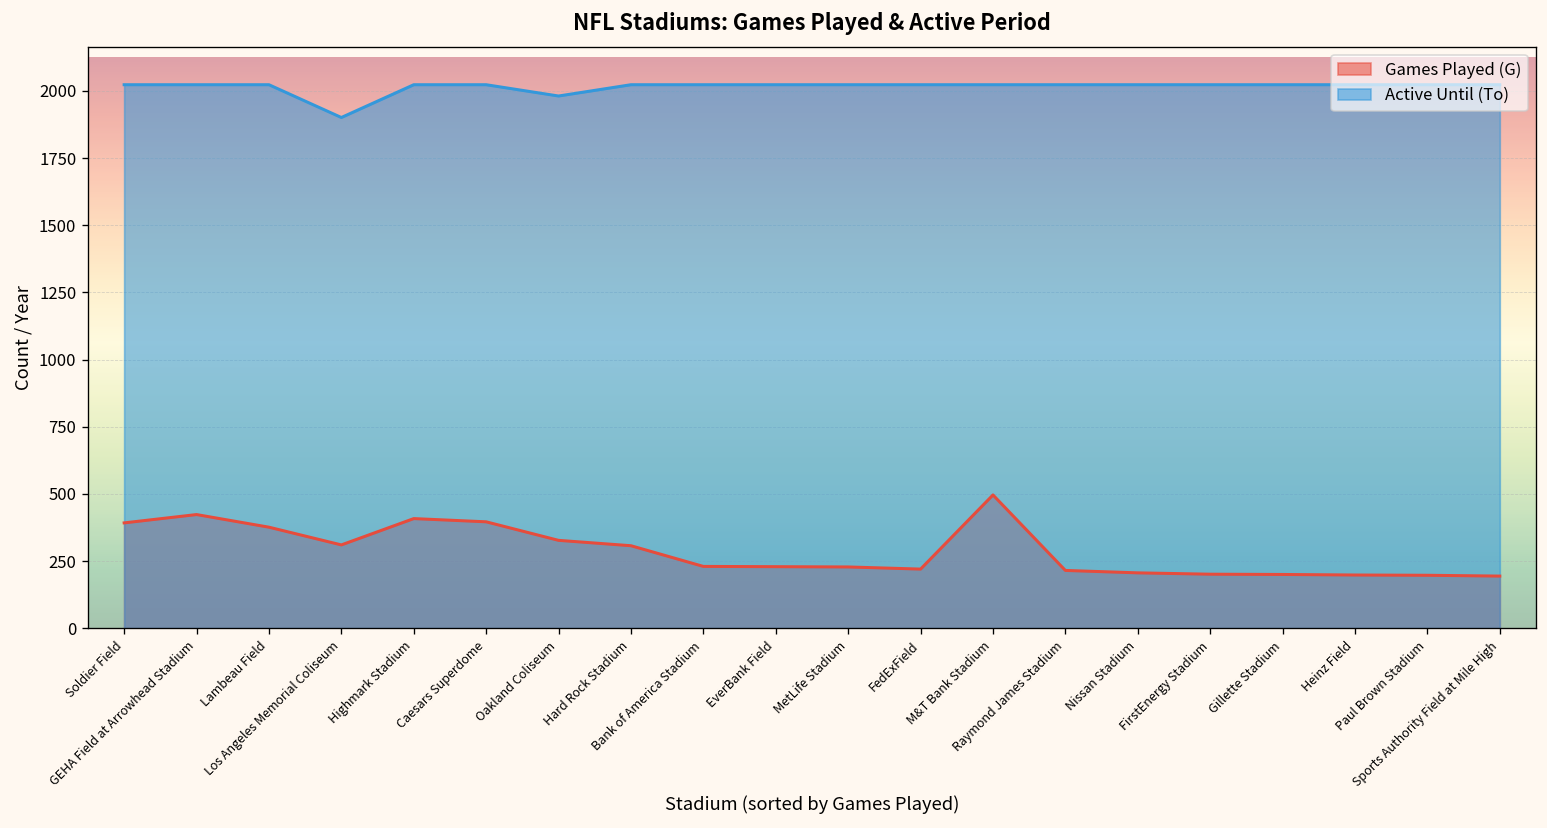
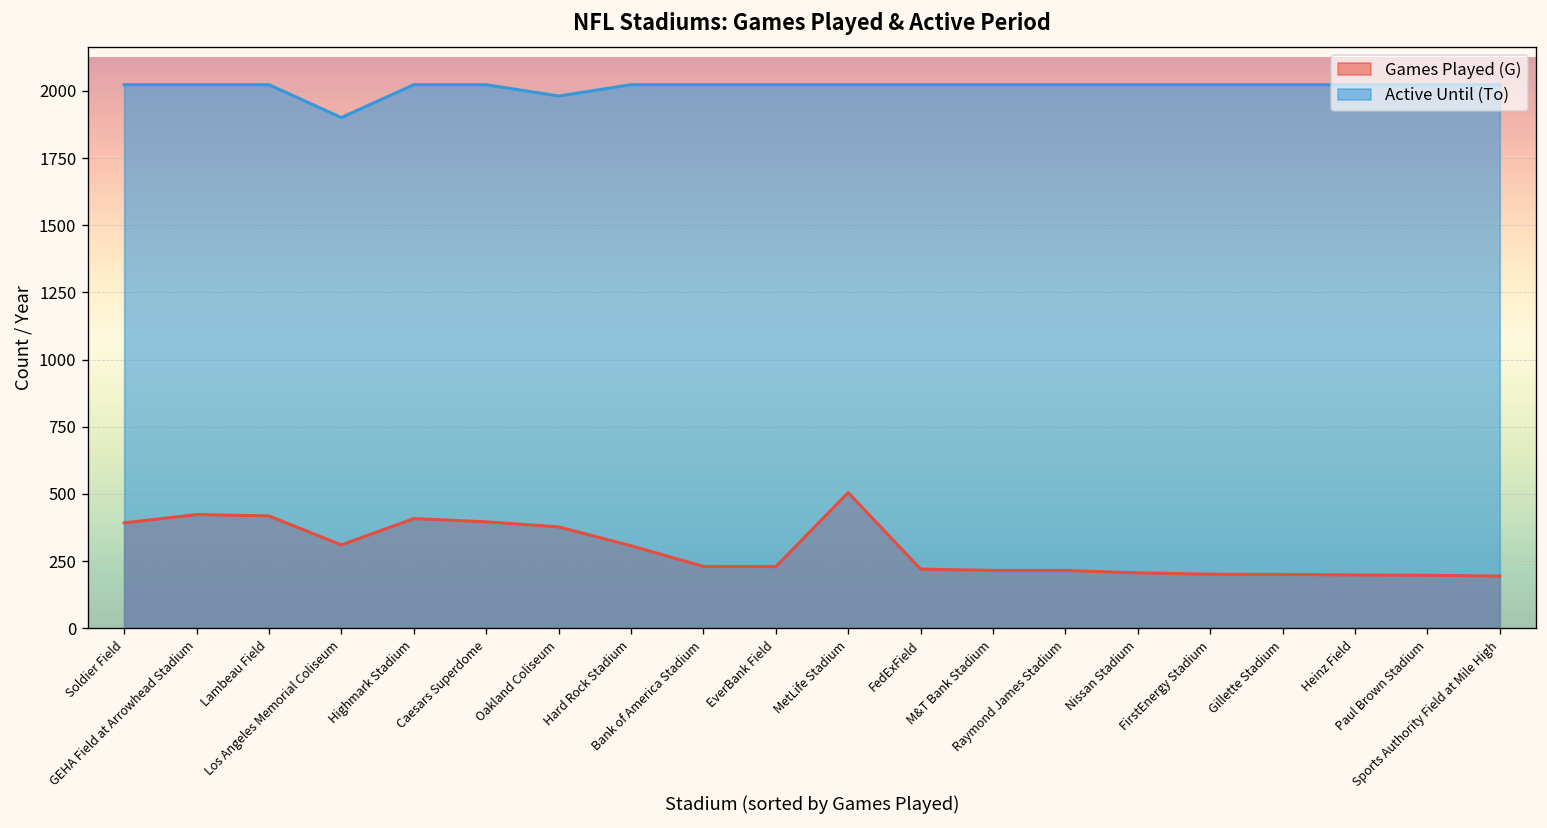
Games Played (G), Lambeau Field: 380 -> 420
Games Played (G), Oakland Coliseum: 330 -> 380
Games Played (G), MetLife Stadium: 230 -> 510
Games Played (G), M&T Bank Stadium: 500 -> 220
